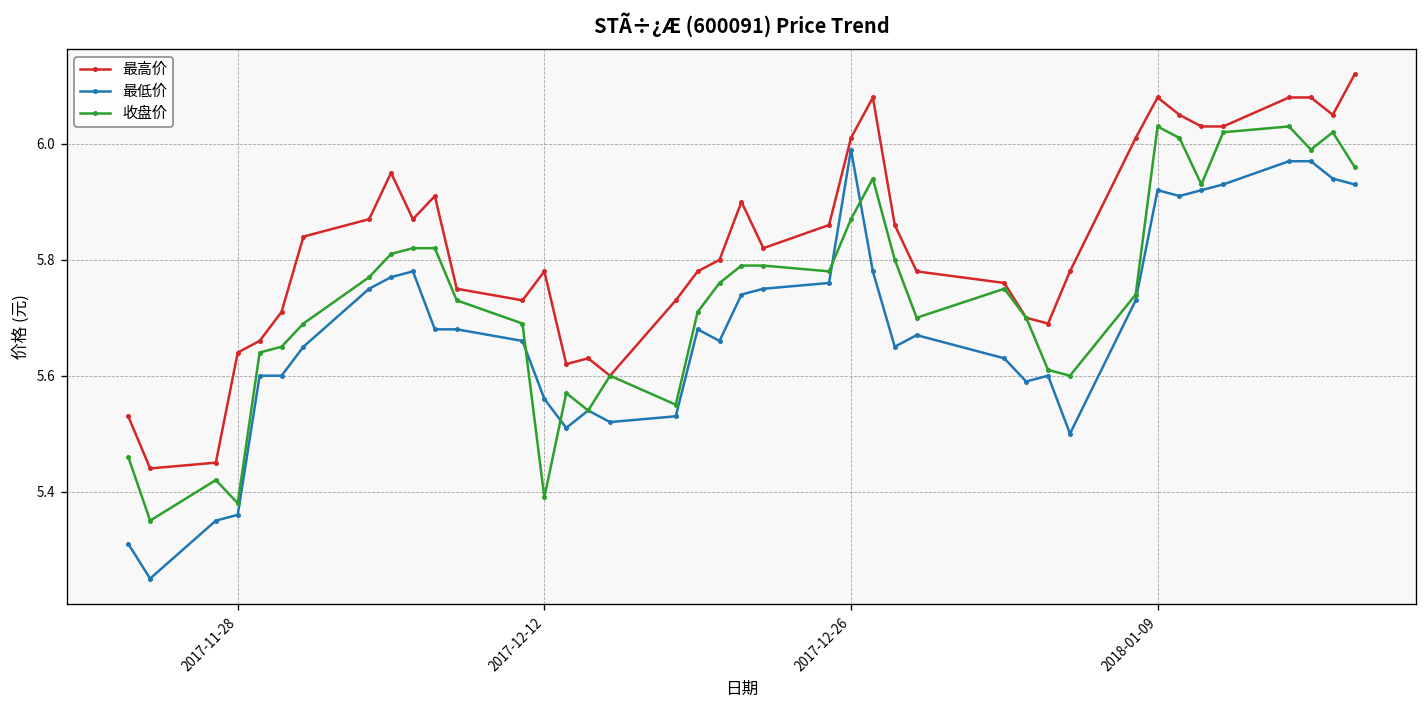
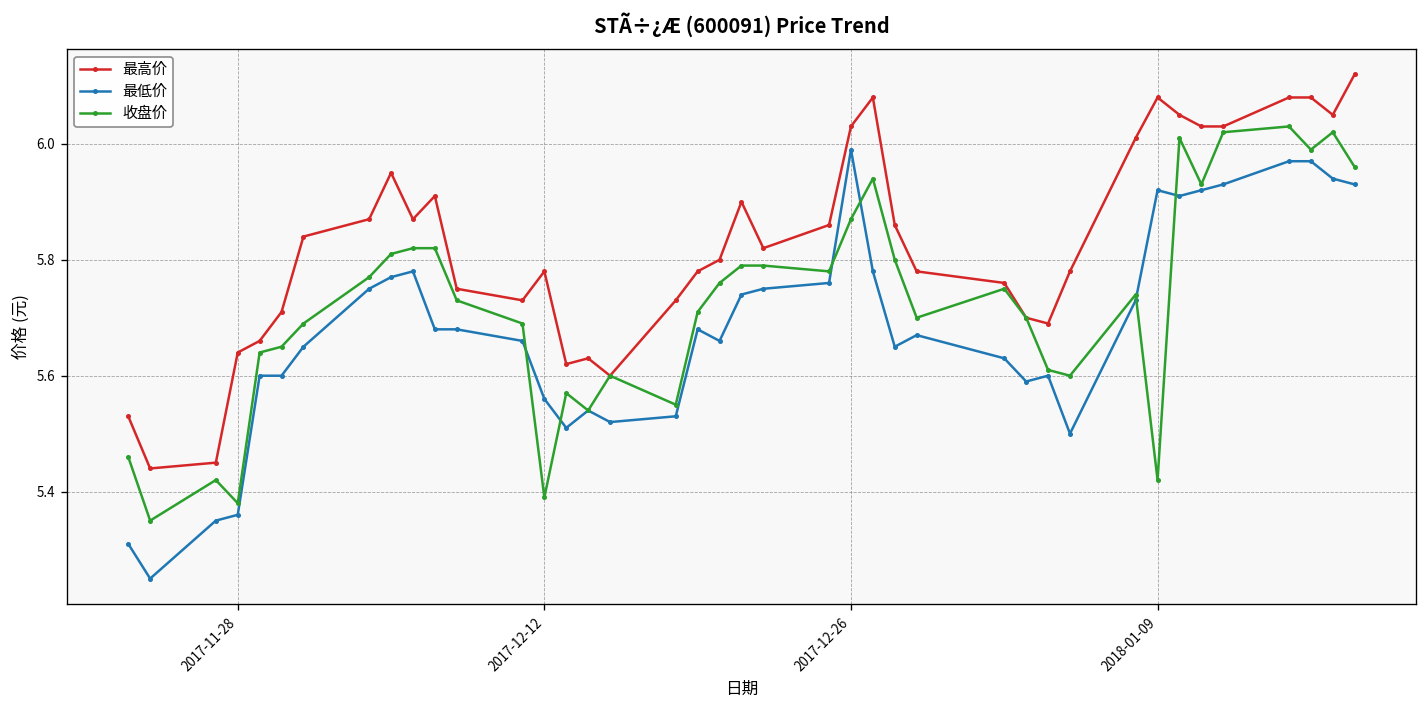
最高价, 2017-12-26: 6.01 -> 6.03
收盘价, 2018-01-09: 6.03 -> 5.42
